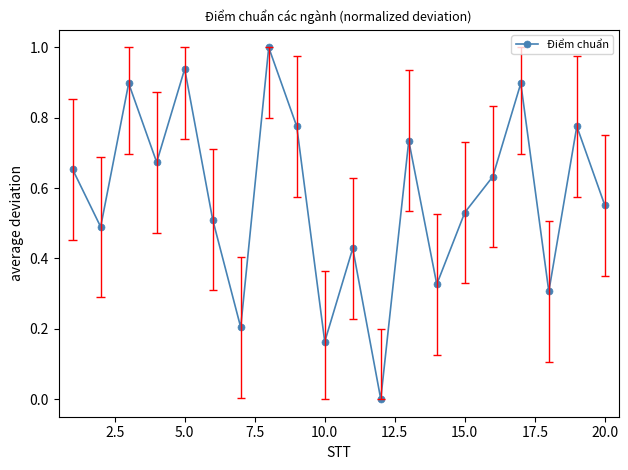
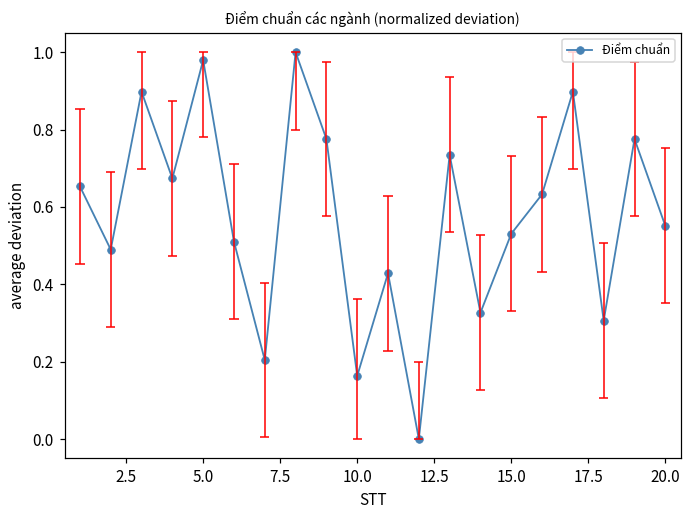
5.0: 0.94 -> 0.98
